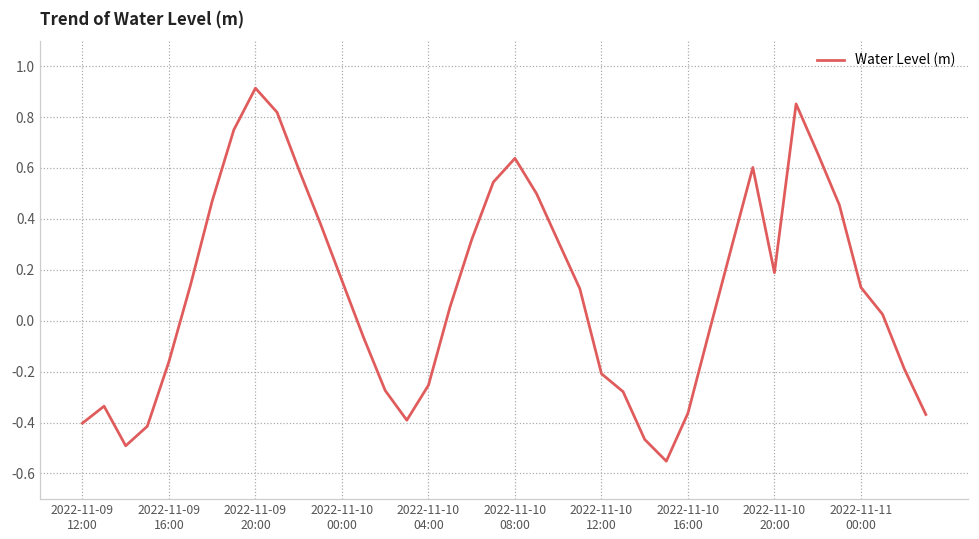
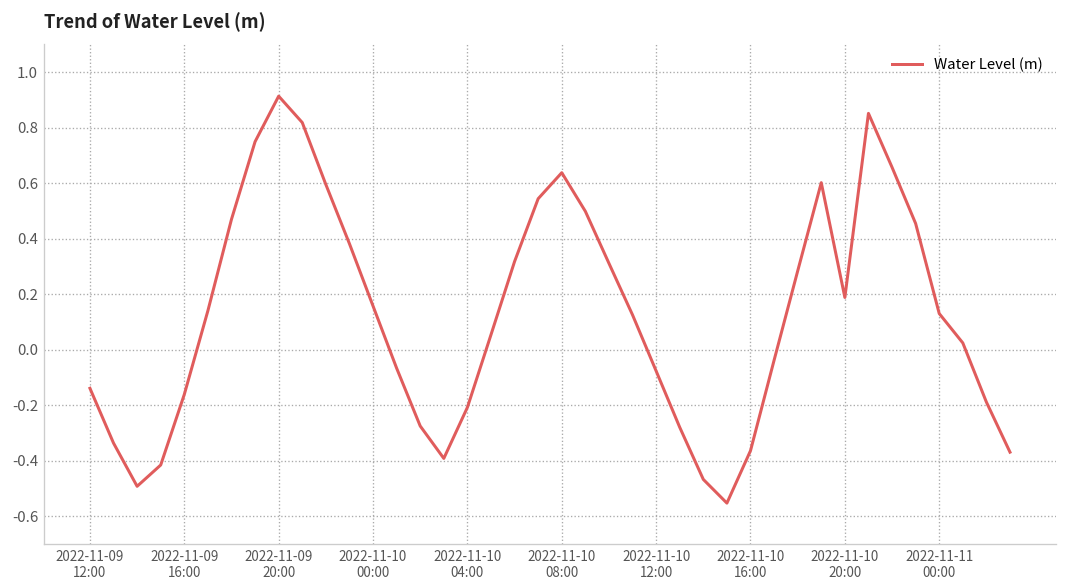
2022-11-09 12:00: -0.40 -> -0.14
2022-11-10 04:00: -0.25 -> -0.21
2022-11-10 12:00: -0.21 -> -0.08
